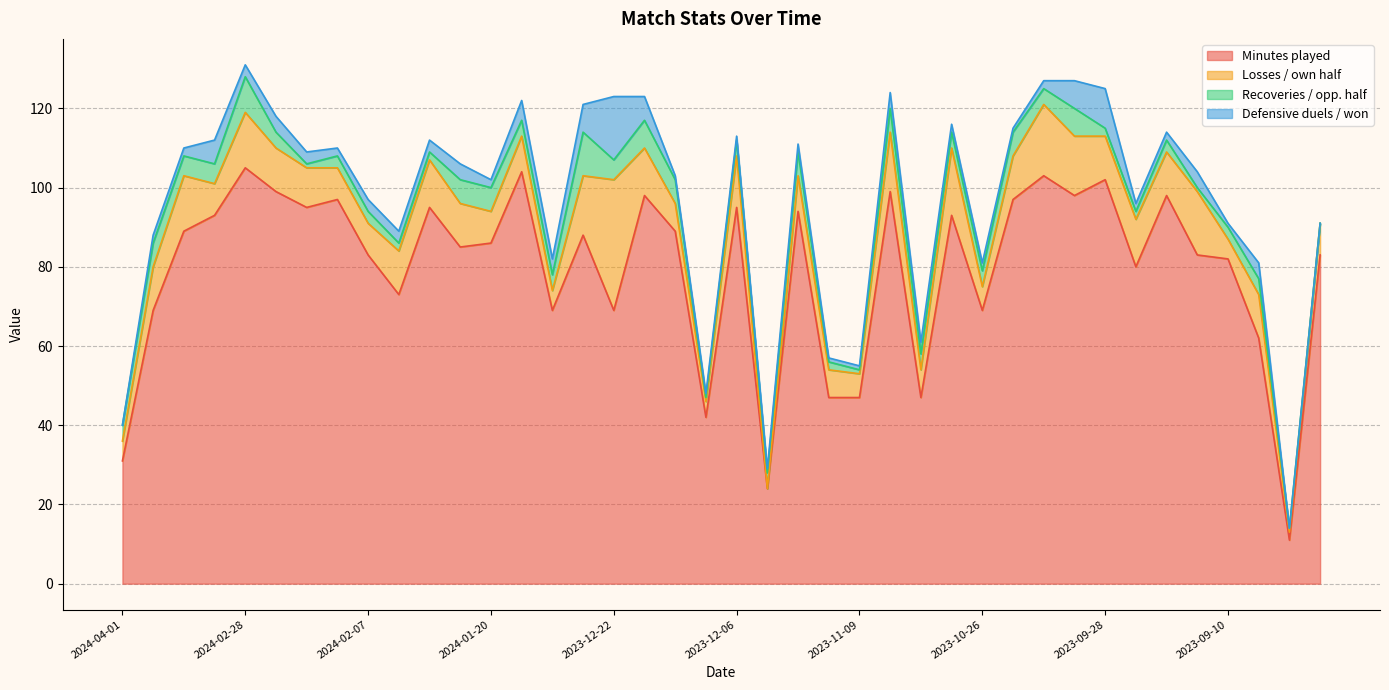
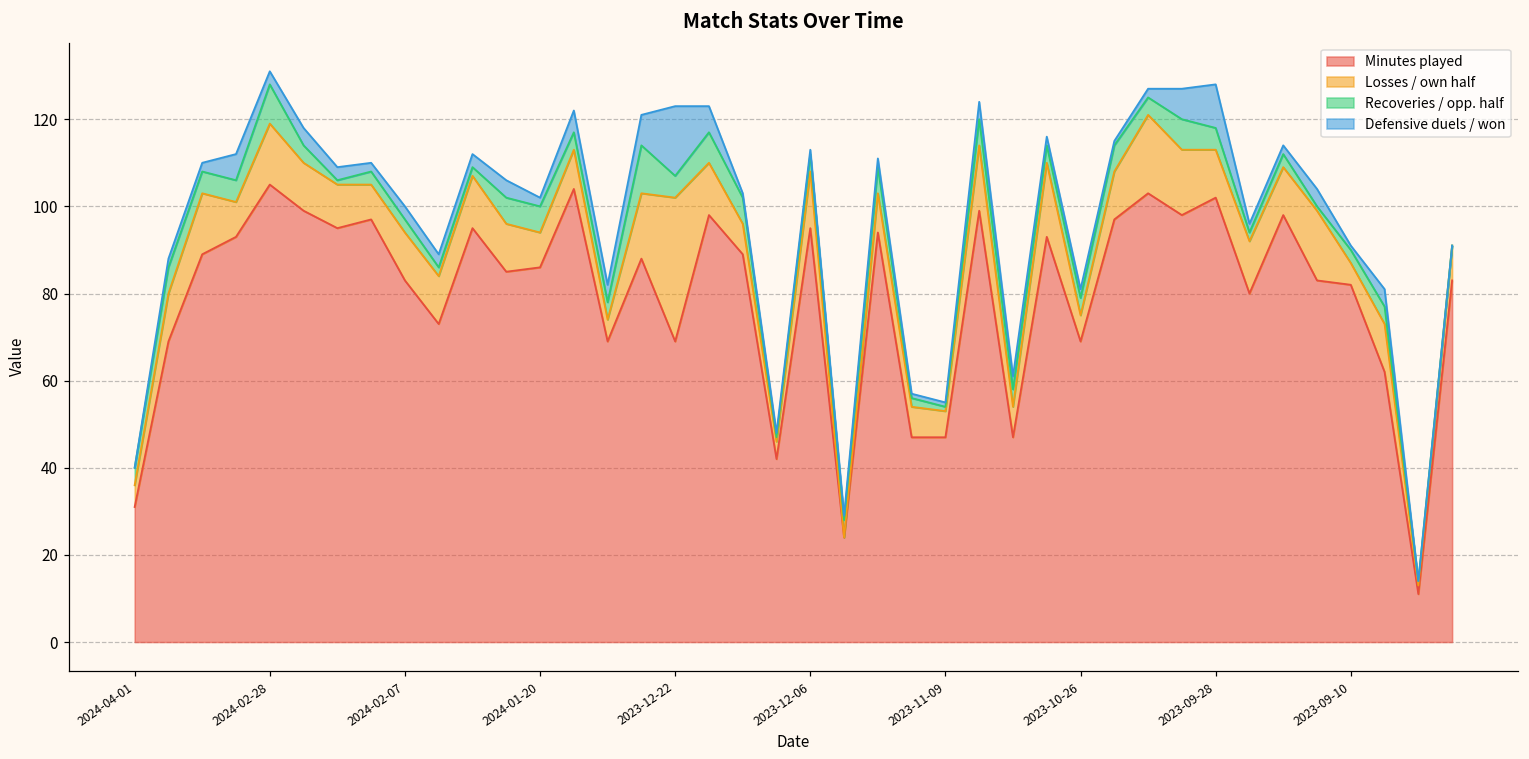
Losses / own half, 2024-02-07: 8 -> 11
Recoveries / opp. half, 2023-09-28: 2 -> 5
